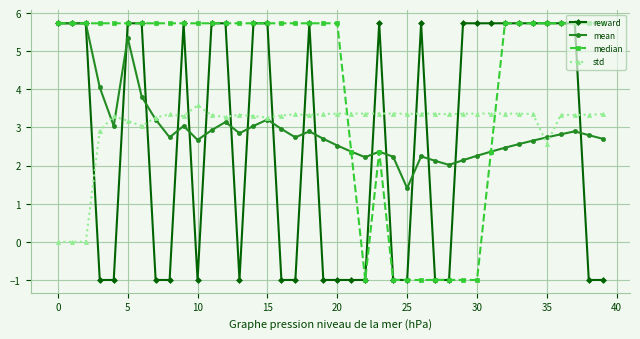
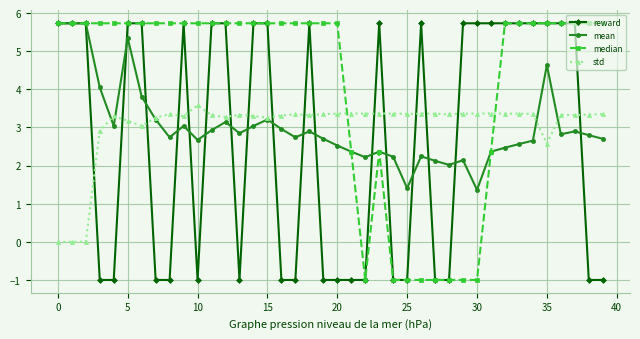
mean, 30: 2.3 -> 1.4
mean, 35: 2.7 -> 4.6
